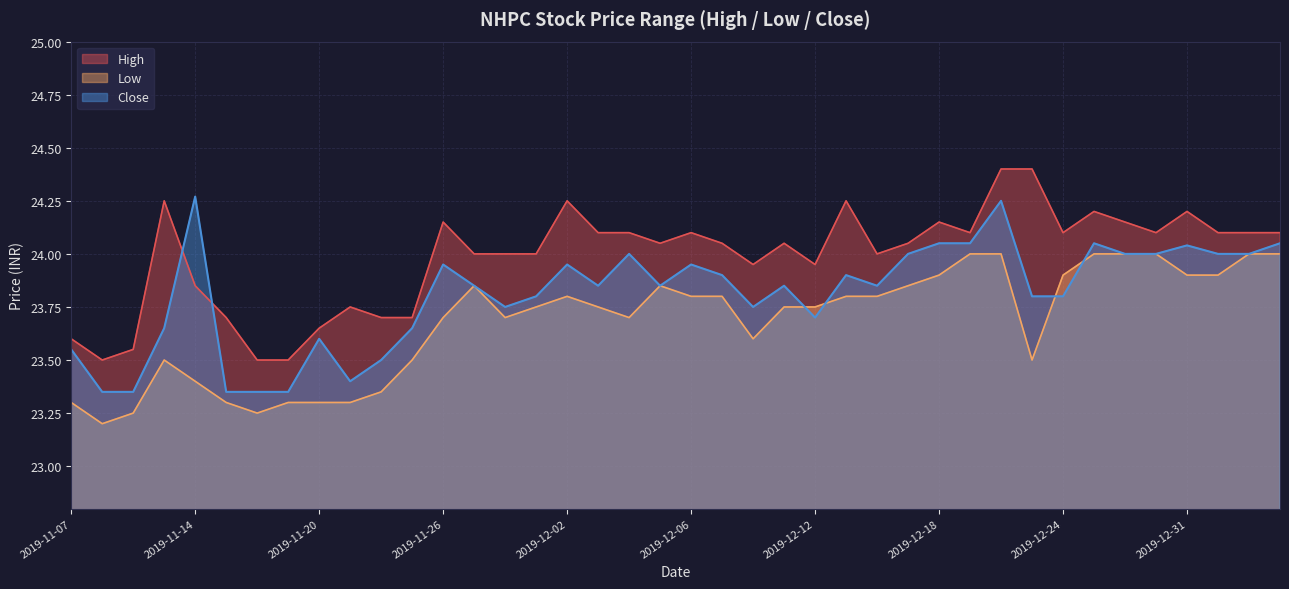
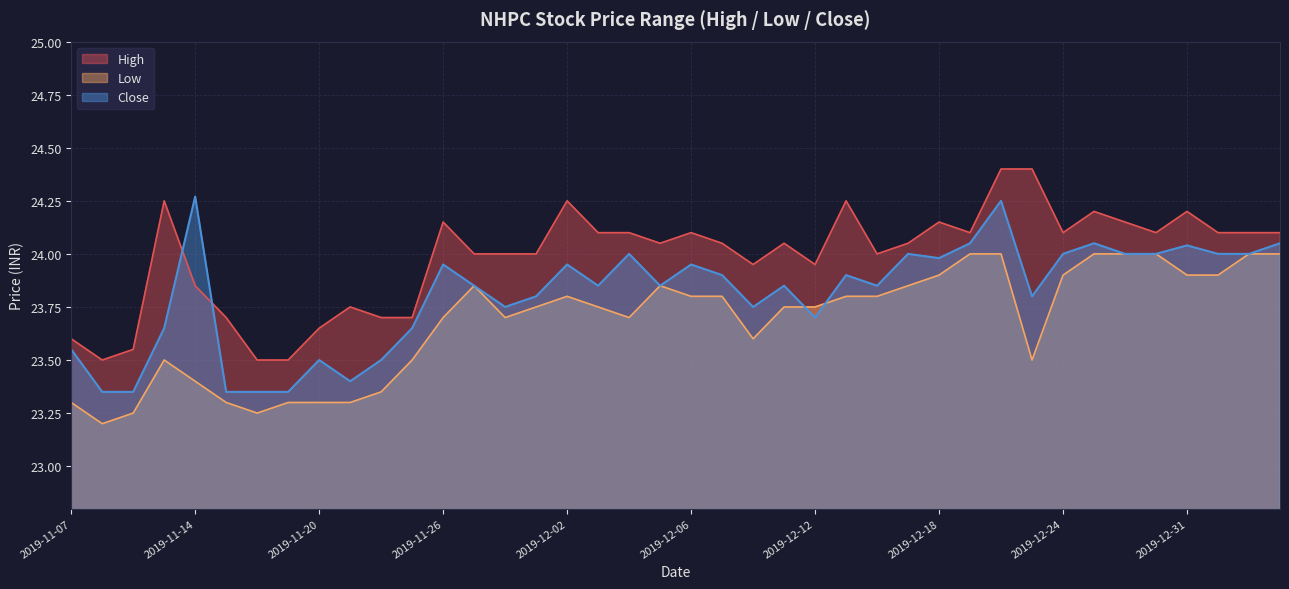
Close, 2019-11-20: 23.6 -> 23.5
Close, 2019-12-18: 24.05 -> 23.98
Close, 2019-12-24: 23.8 -> 24.0
